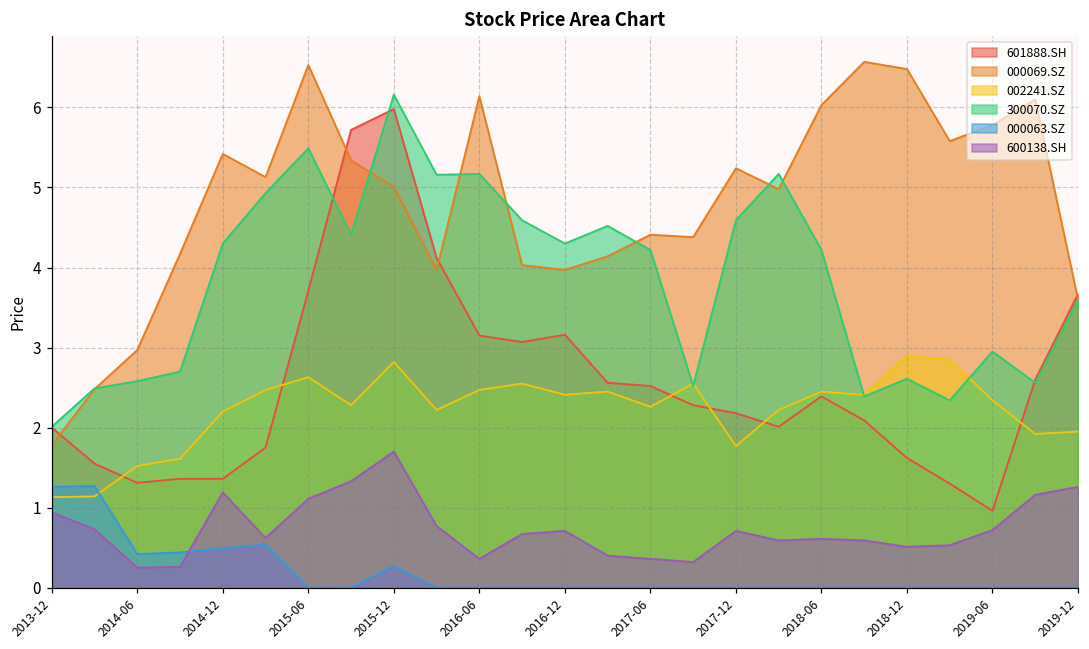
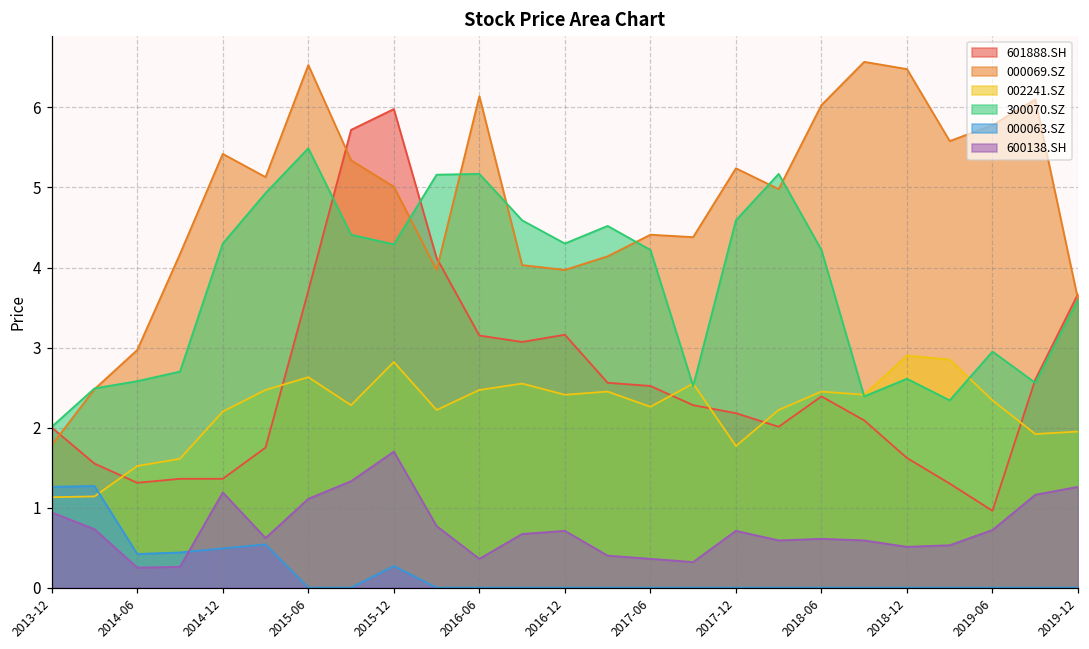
300070.SZ, 2015-12: 6.2 -> 4.3
